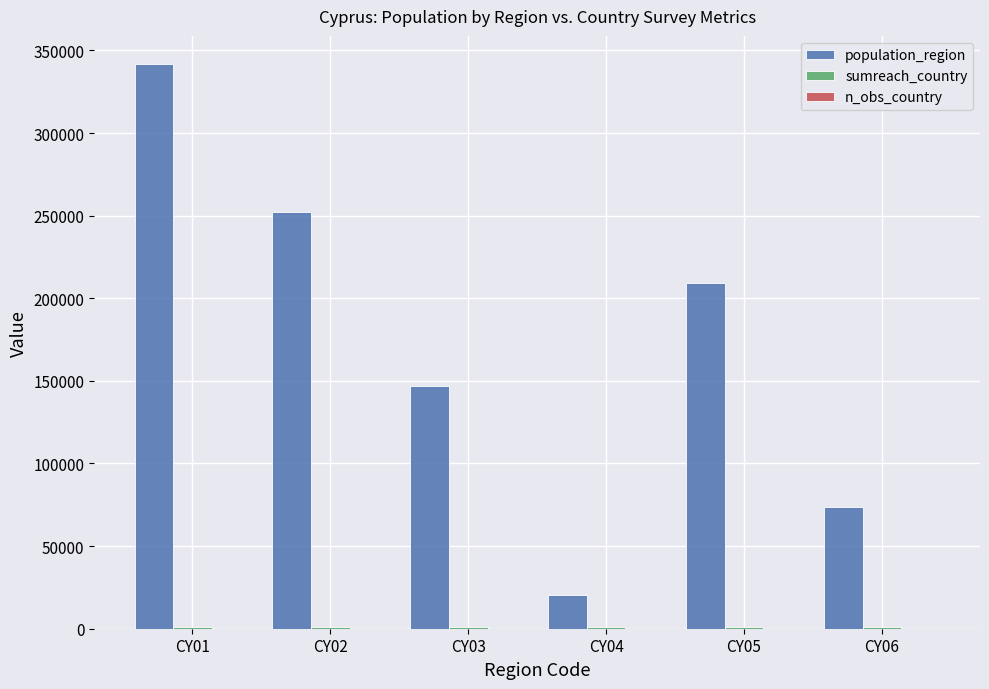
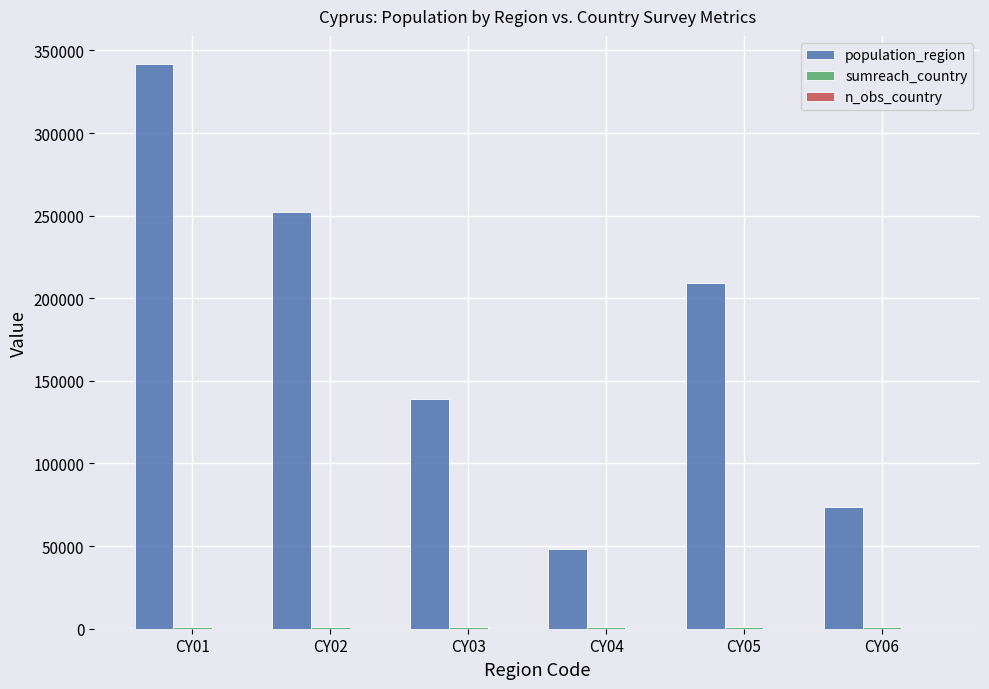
population_region, CY03: 147000 -> 139000
population_region, CY04: 20000 -> 48000
